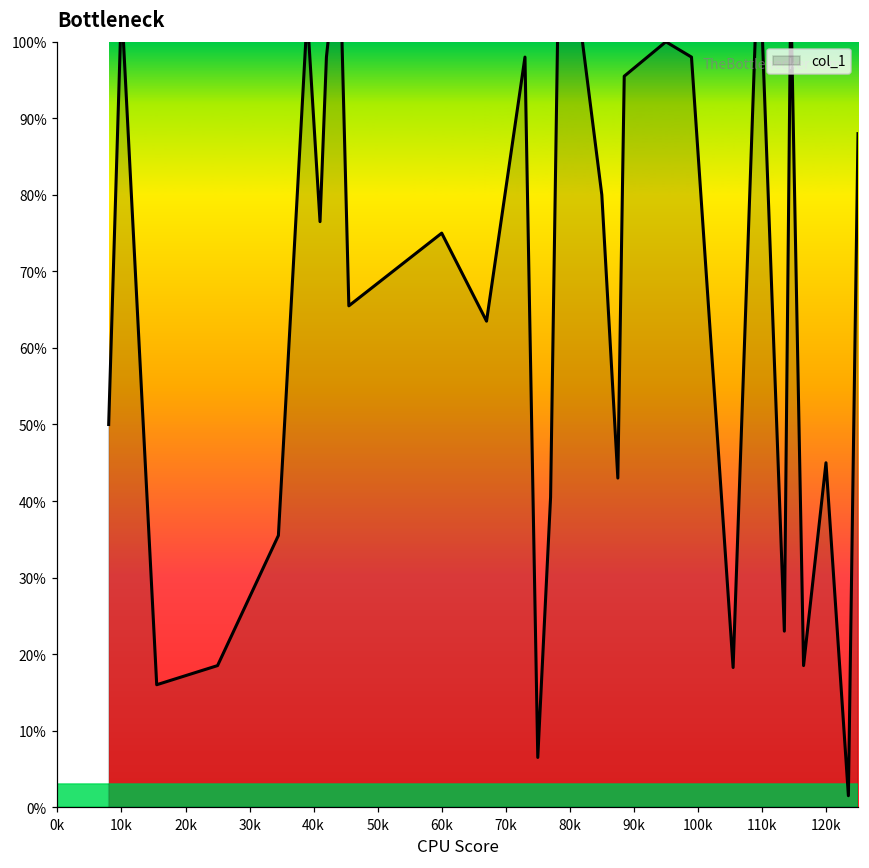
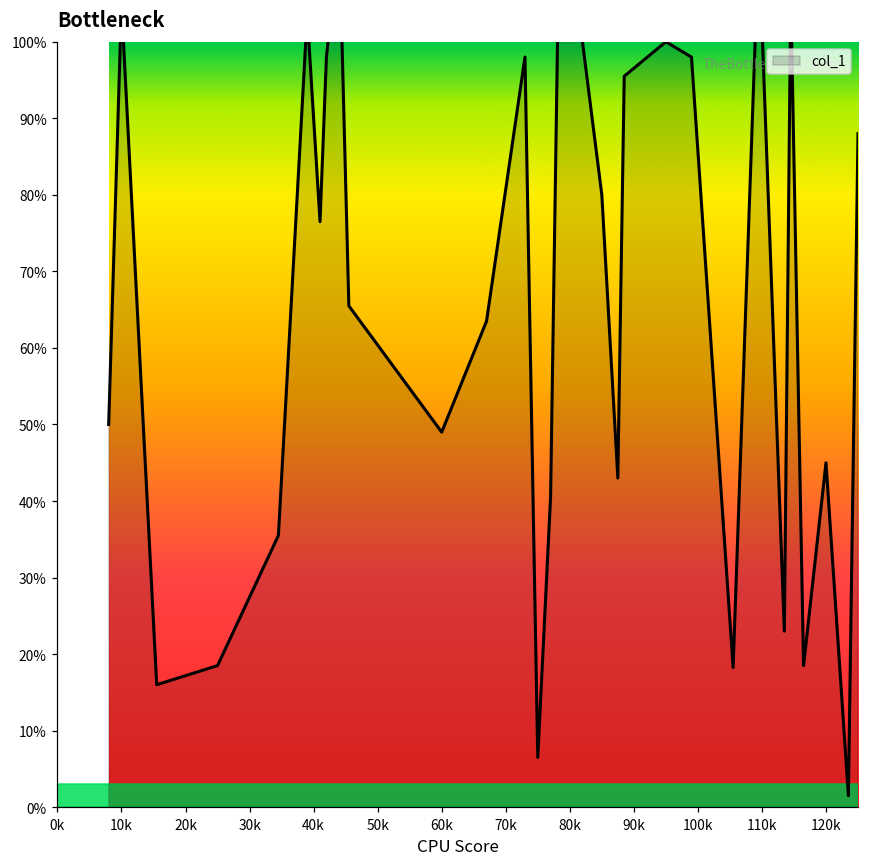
60k: 75% -> 49%
